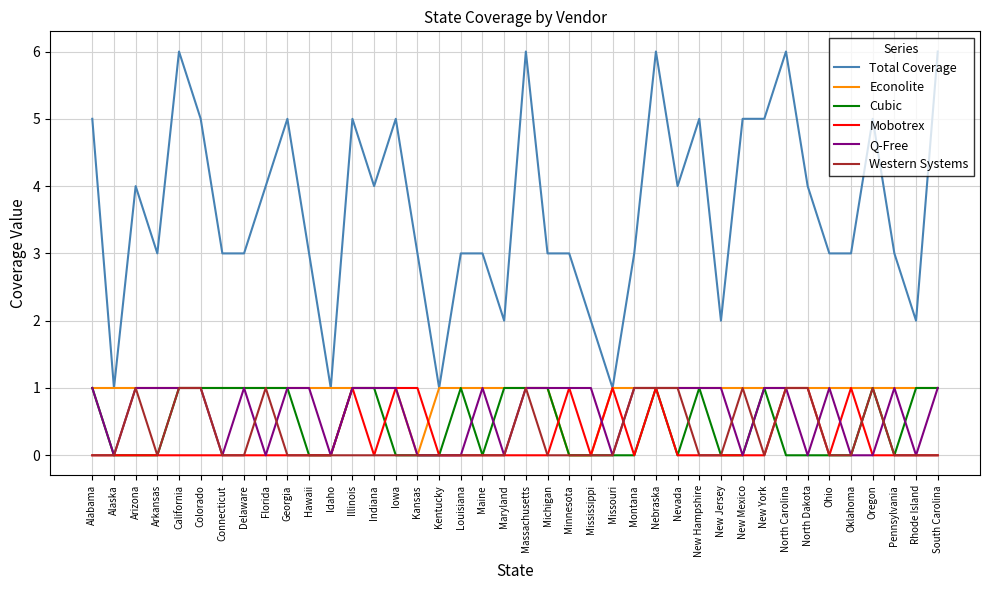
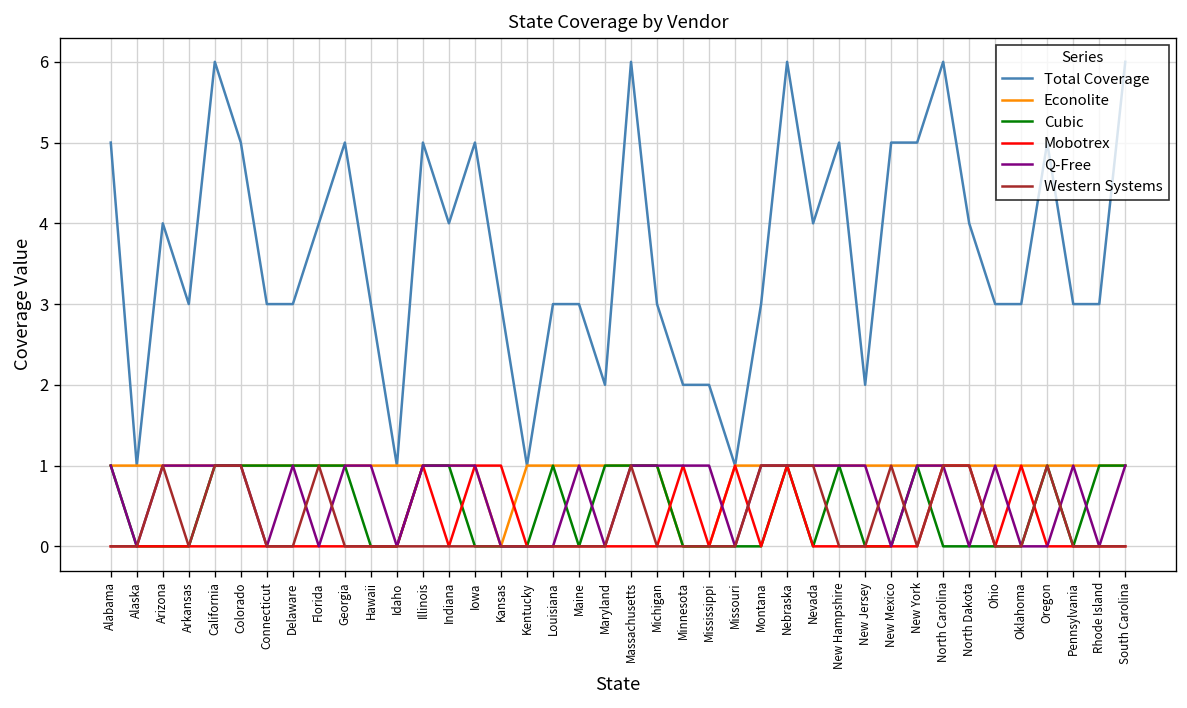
Total Coverage, Minnesota: 3 -> 2
Total Coverage, Rhode Island: 2 -> 3
